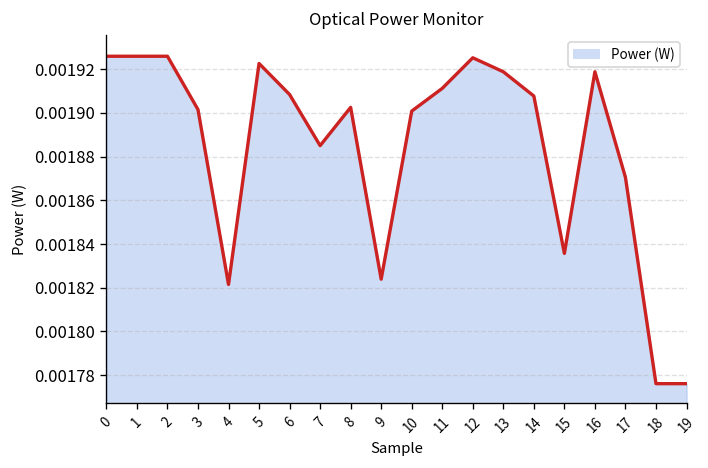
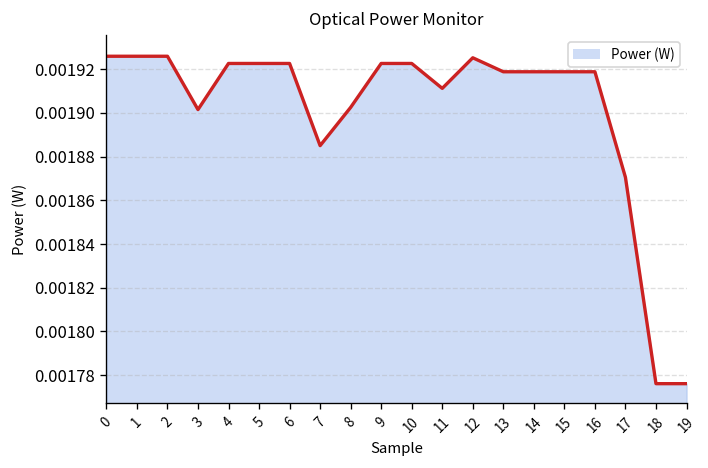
4: 0.001822 -> 0.001923
6: 0.001908 -> 0.001923
9: 0.001824 -> 0.001923
10: 0.001901 -> 0.001923
14: 0.001908 -> 0.001919
15: 0.001836 -> 0.001919
